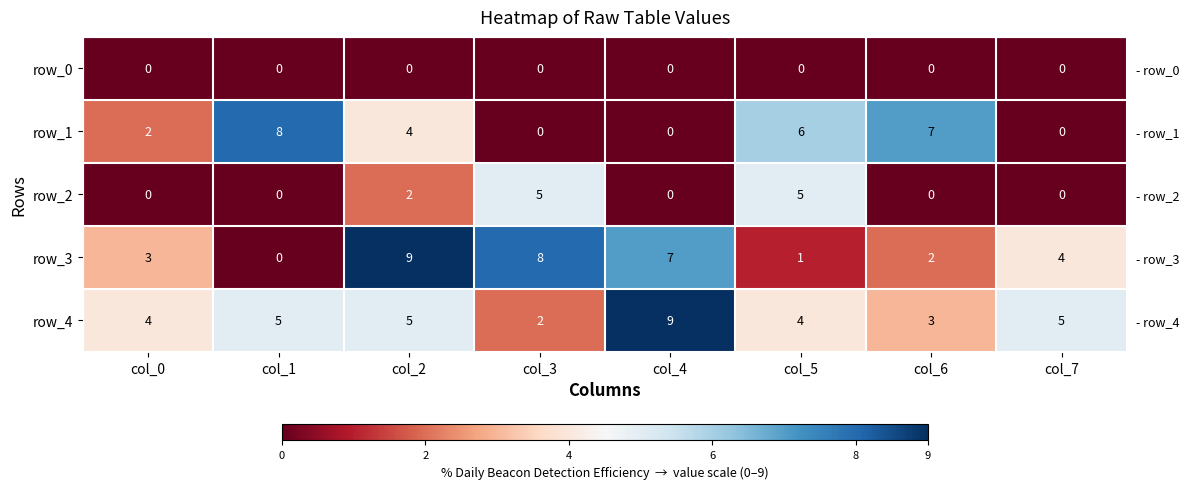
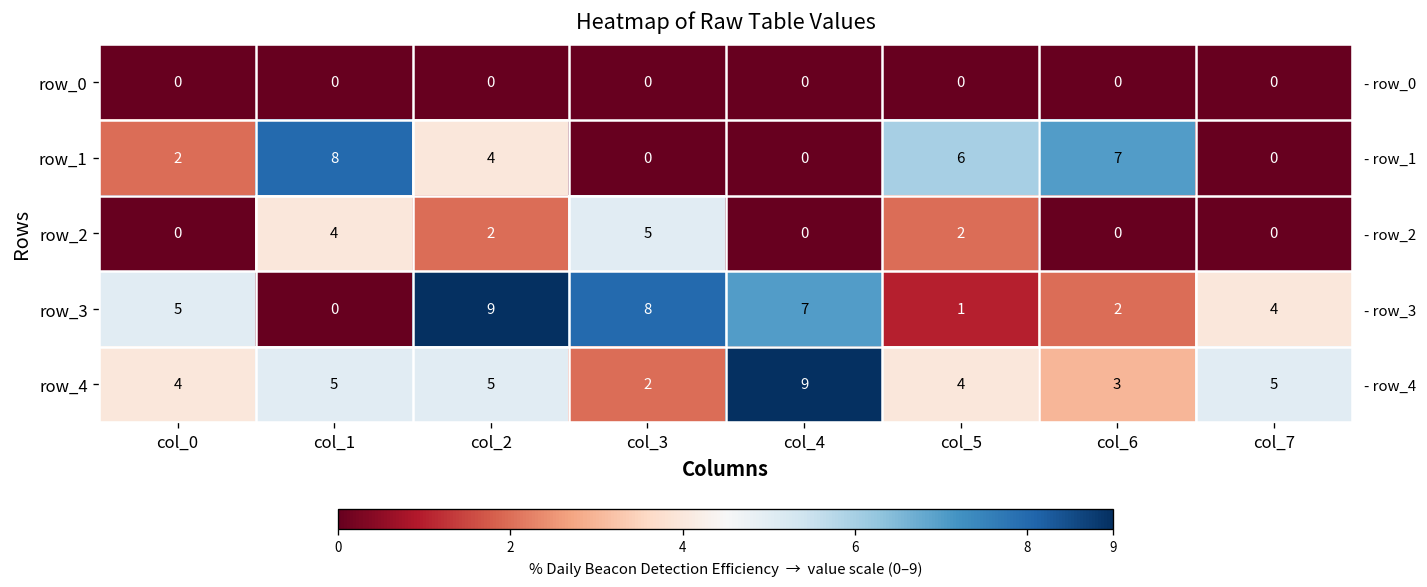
row_2, col_1: 0 -> 4
row_2, col_5: 5 -> 2
row_3, col_0: 3 -> 5
